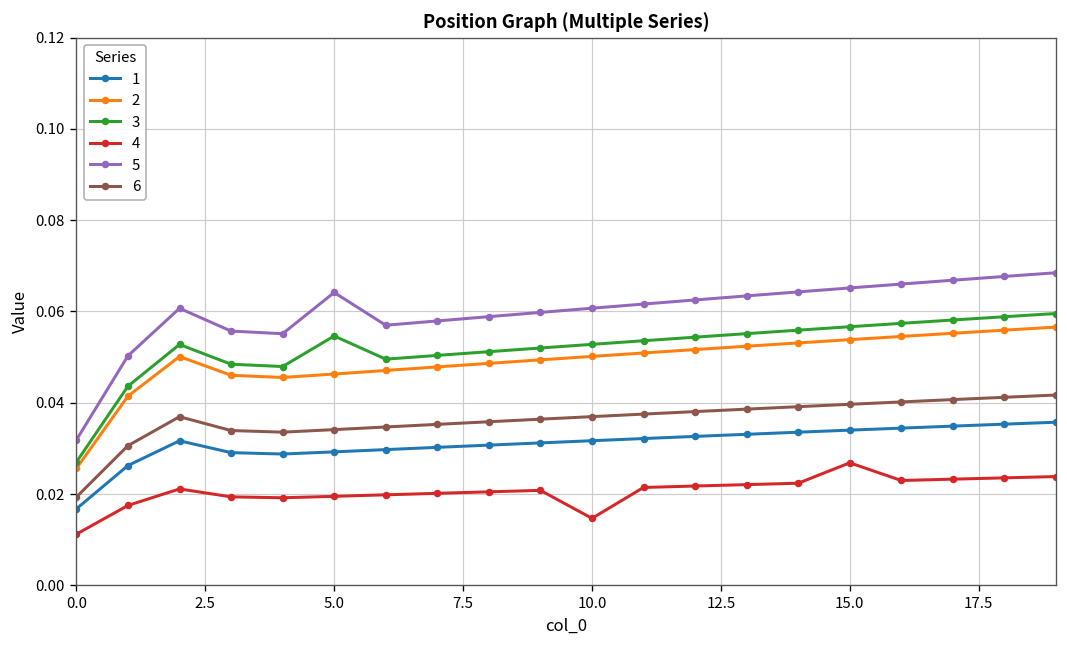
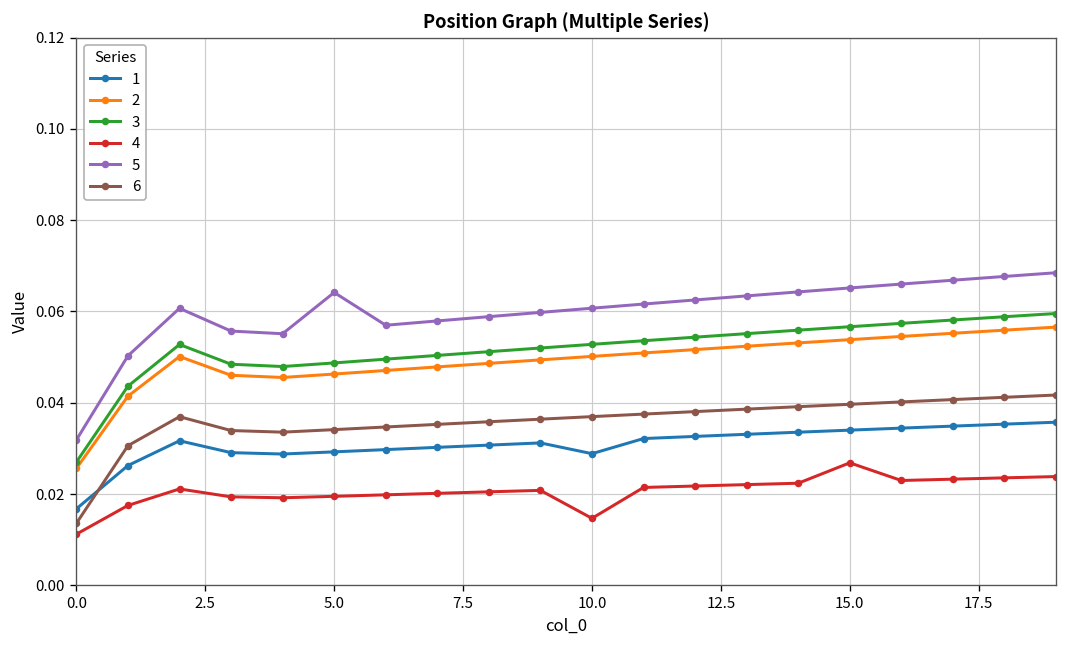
6, 0.0: 0.019 -> 0.014
3, 5.0: 0.055 -> 0.049
1, 10.0: 0.032 -> 0.029
